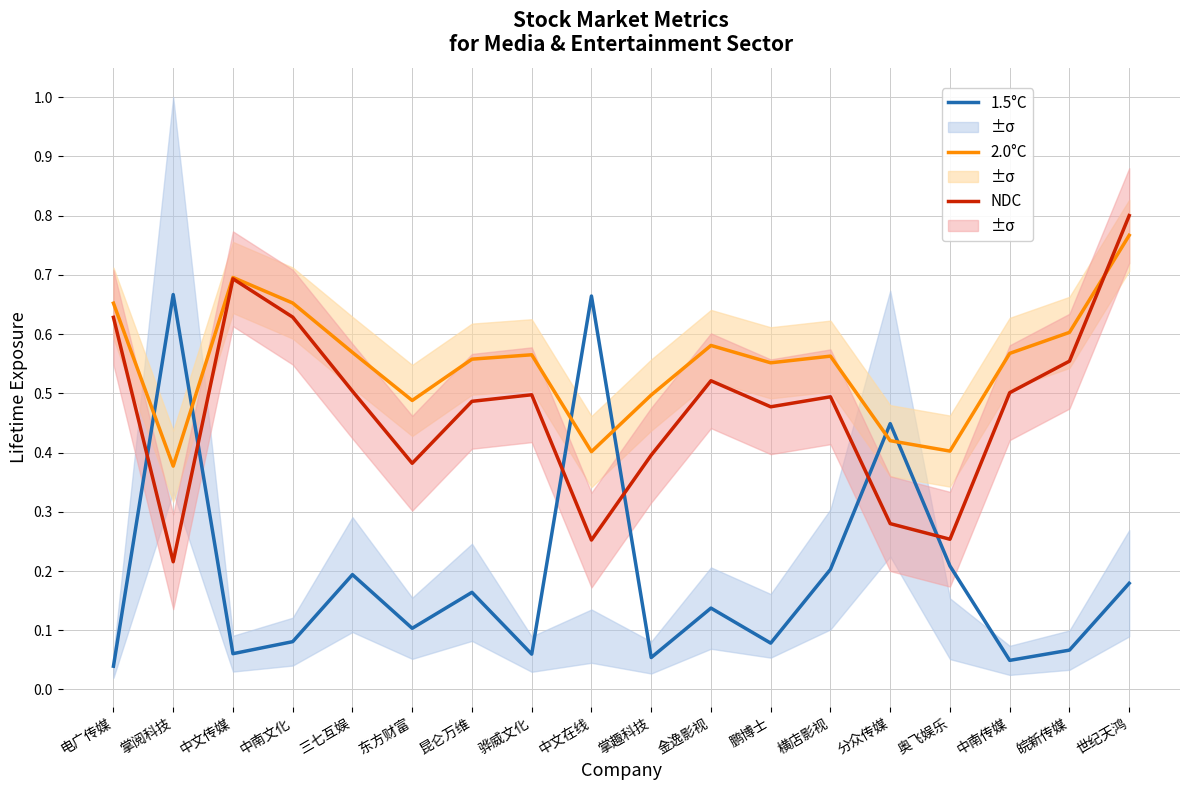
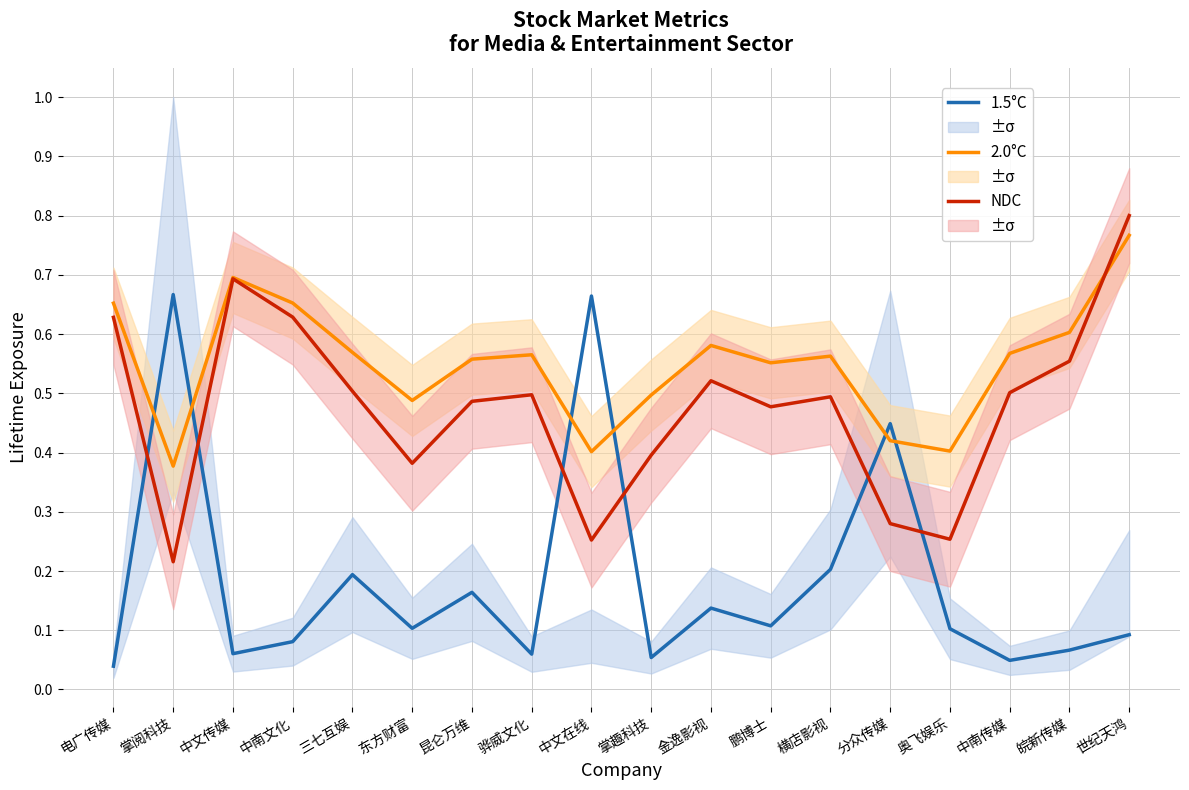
1.5°C, 鹏博士: 0.08 -> 0.11
1.5°C, 奥飞娱乐: 0.21 -> 0.10
1.5°C, 世纪天鸿: 0.18 -> 0.09
